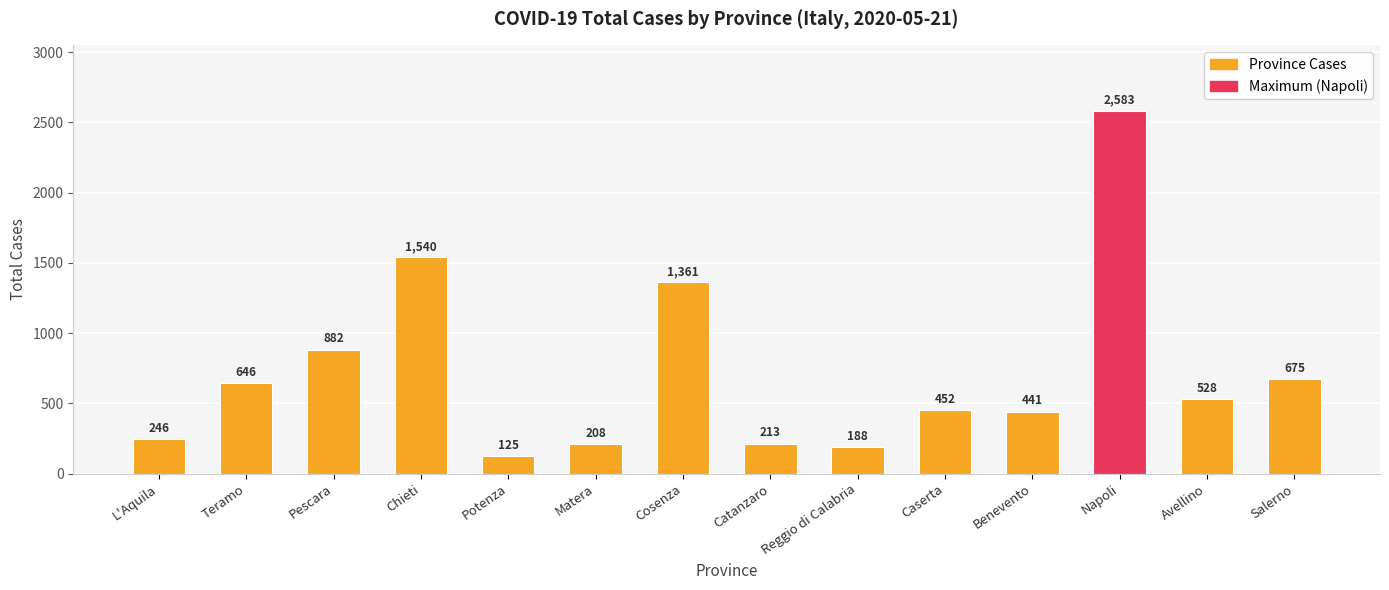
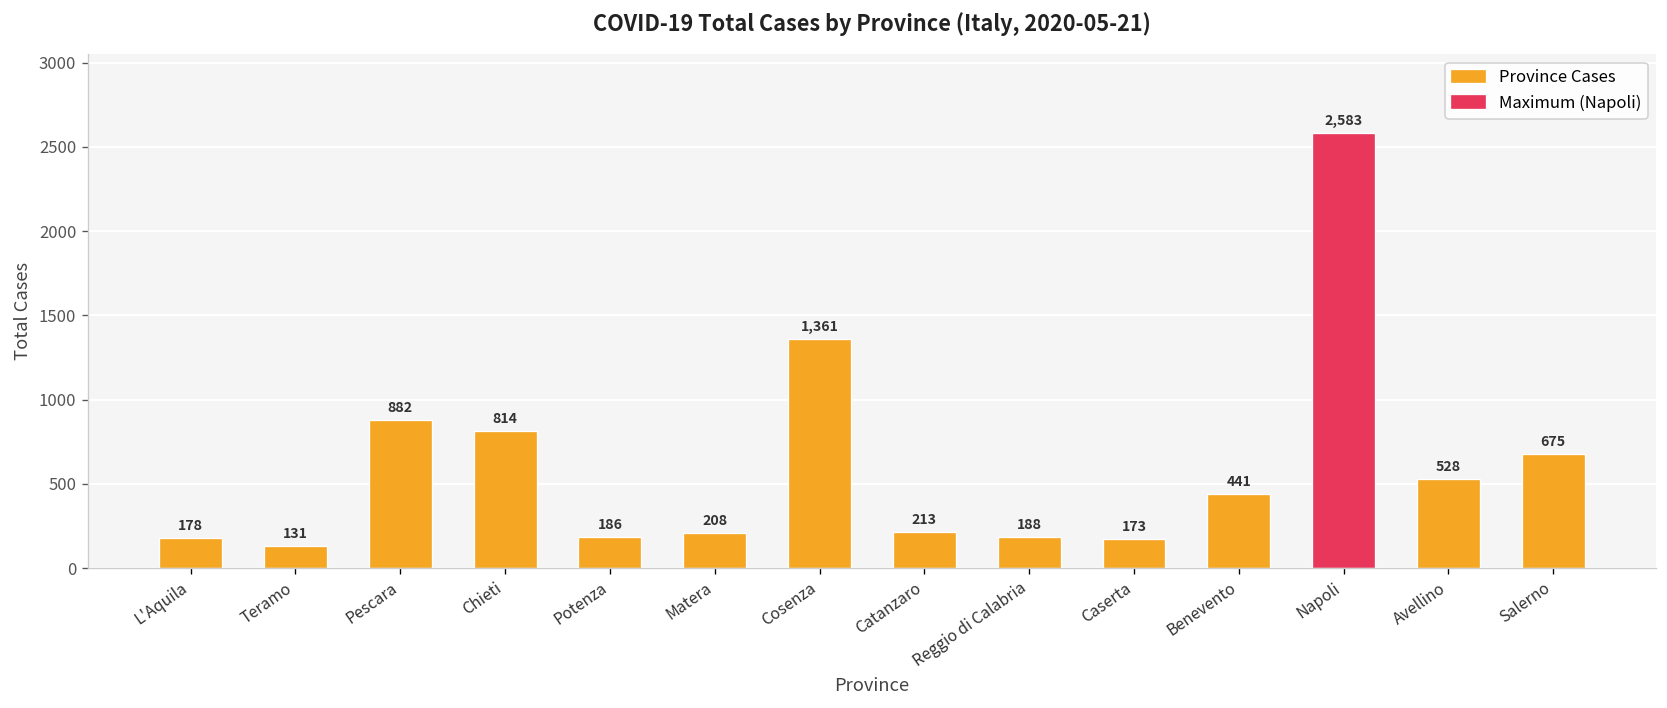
L'Aquila: 246 -> 178
Teramo: 646 -> 131
Chieti: 1,540 -> 814
Potenza: 125 -> 186
Caserta: 452 -> 173
